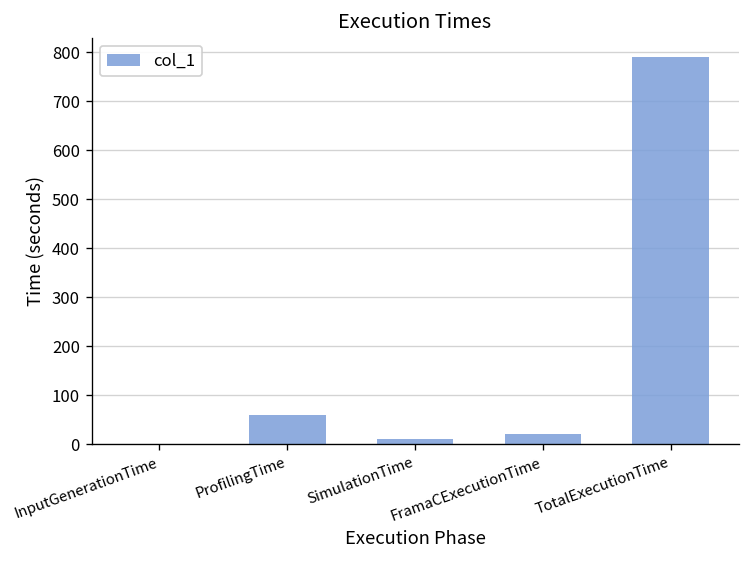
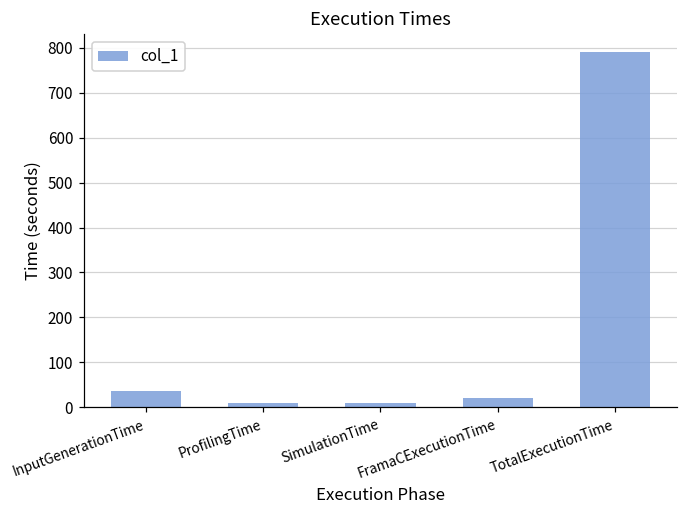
InputGenerationTime: 0 -> 40
ProfilingTime: 60 -> 10
